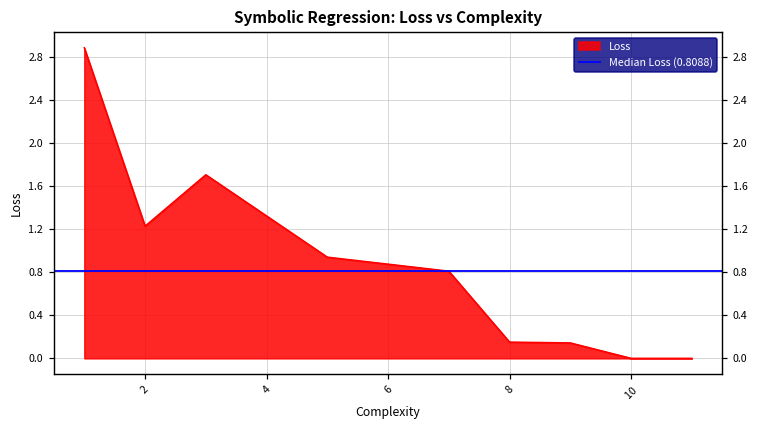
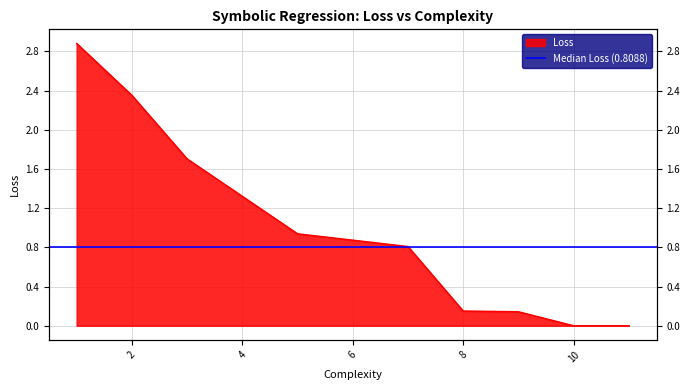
2: 1.2 -> 2.4
